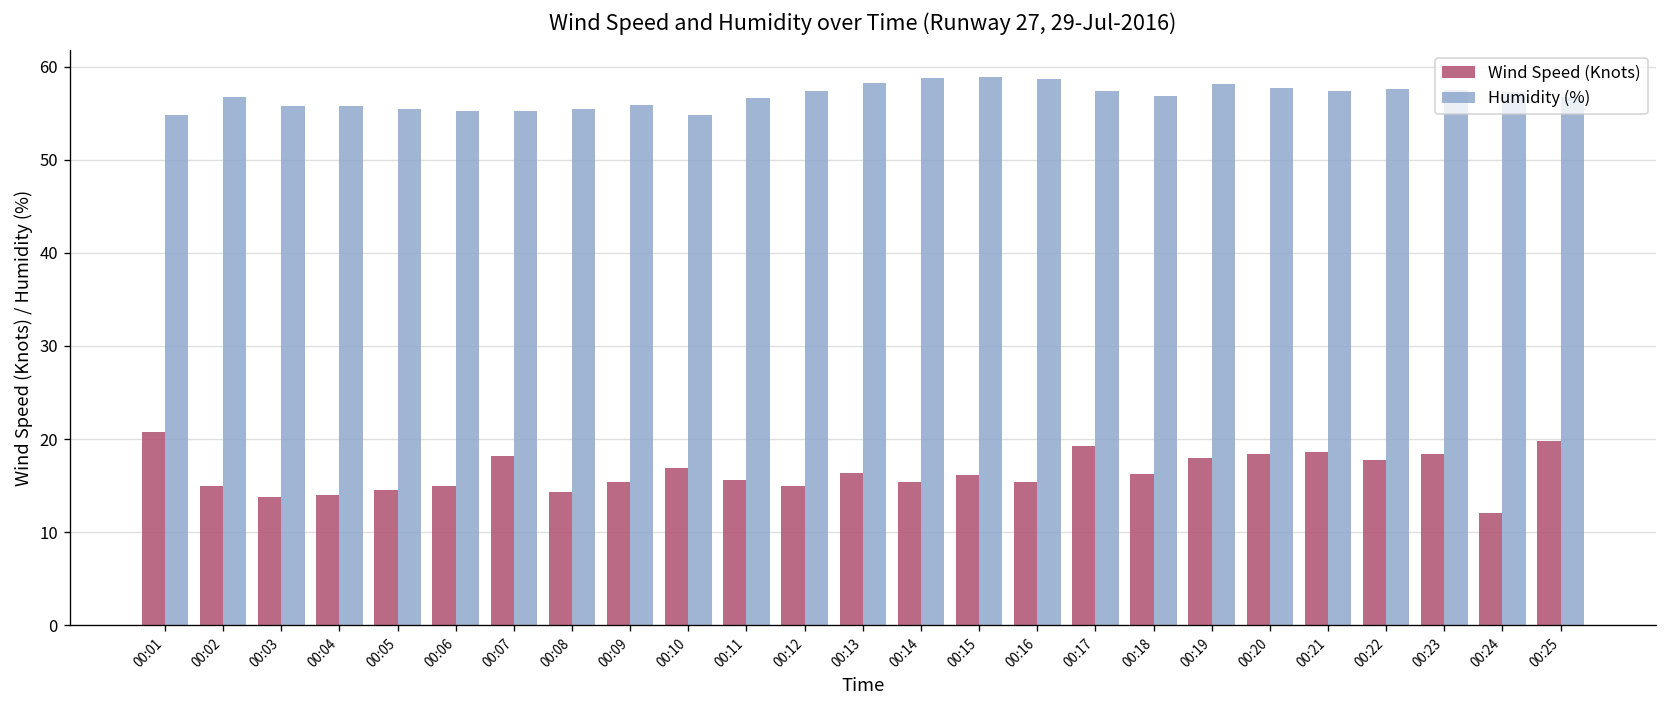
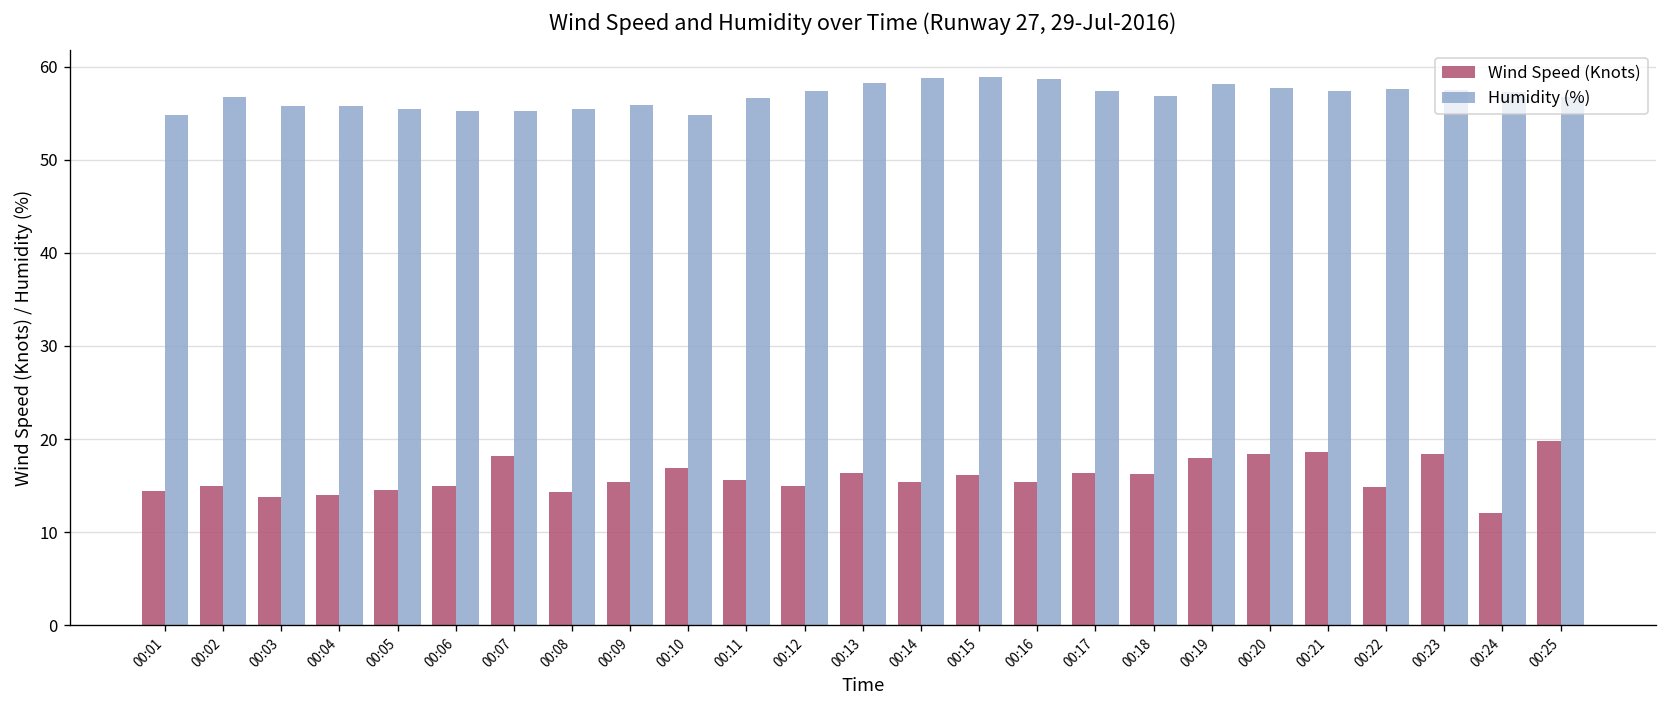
Wind Speed (Knots), 00:01: 21 -> 14
Wind Speed (Knots), 00:17: 19 -> 16
Wind Speed (Knots), 00:22: 18 -> 15
